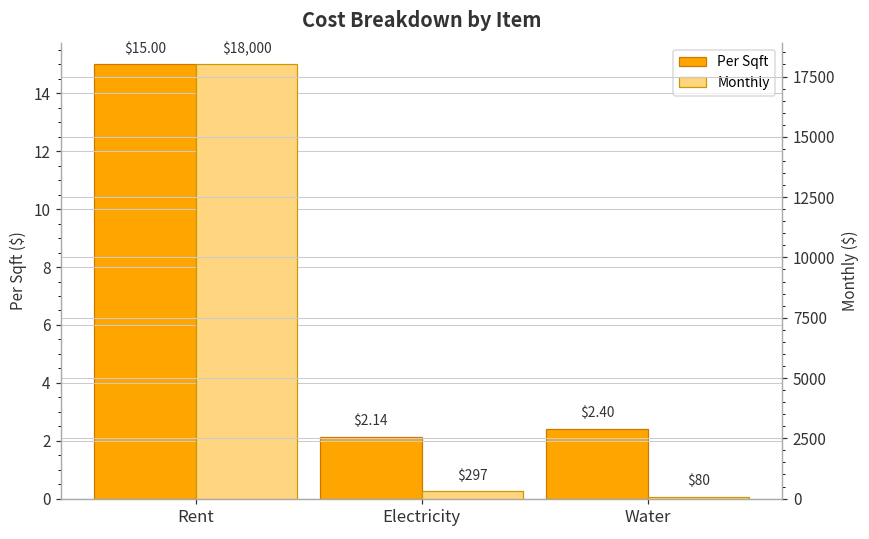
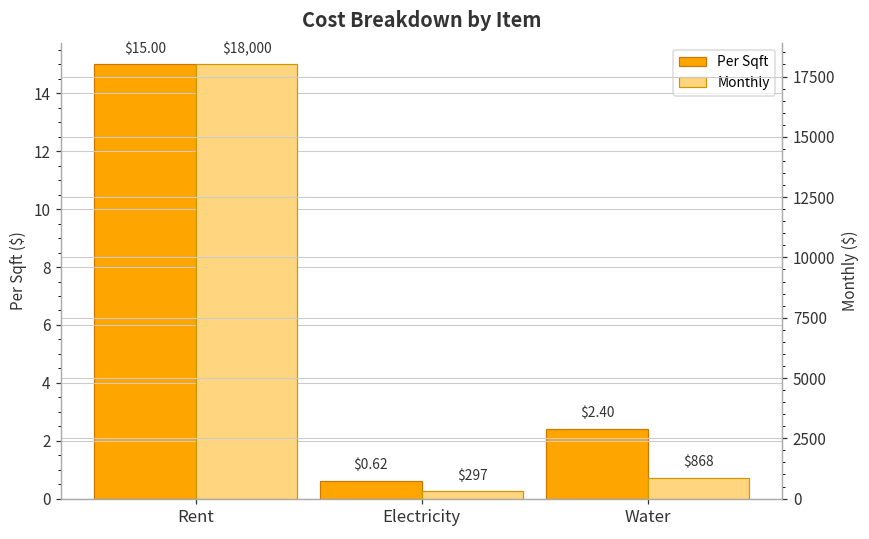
Per Sqft, Electricity: $2.14 -> $0.62
Monthly, Water: $80 -> $868
